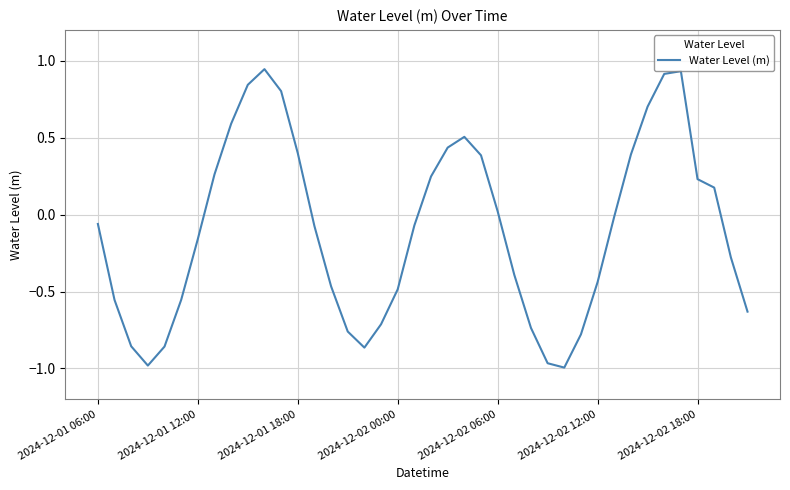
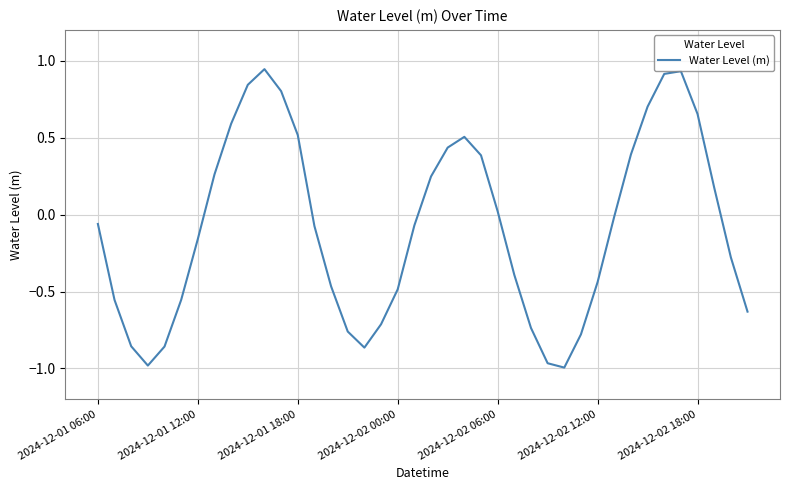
2024-12-01 18:00: 0.40 -> 0.52
2024-12-02 18:00: 0.23 -> 0.65
